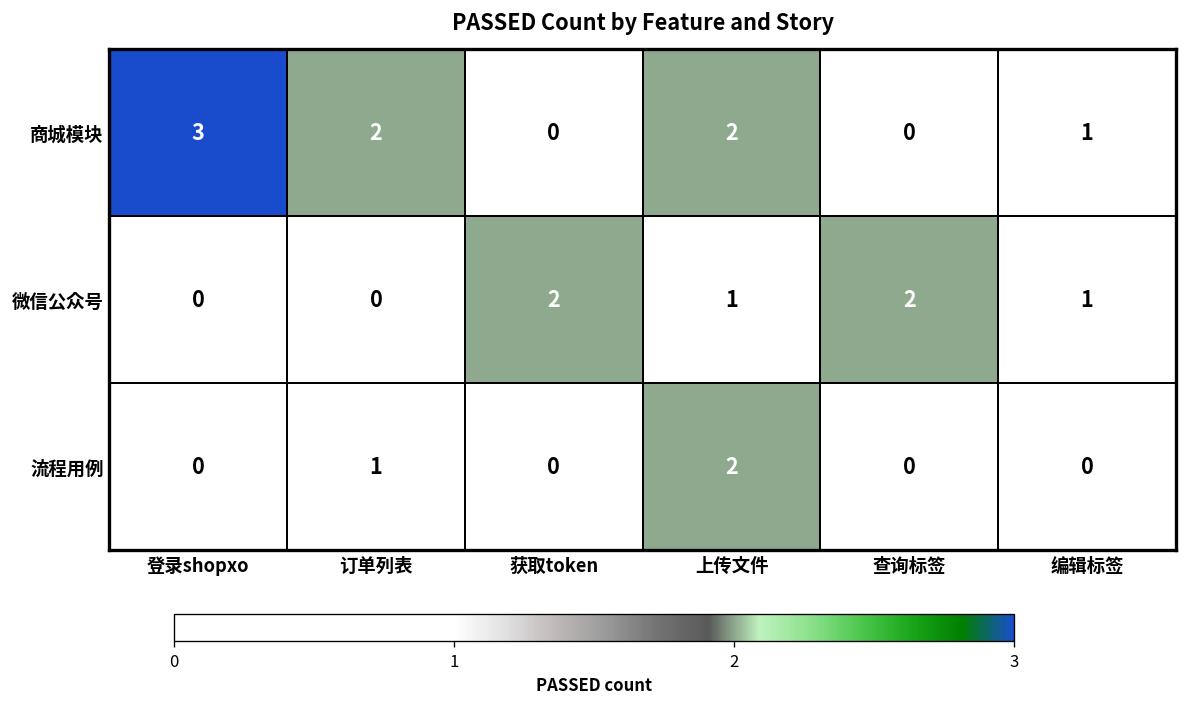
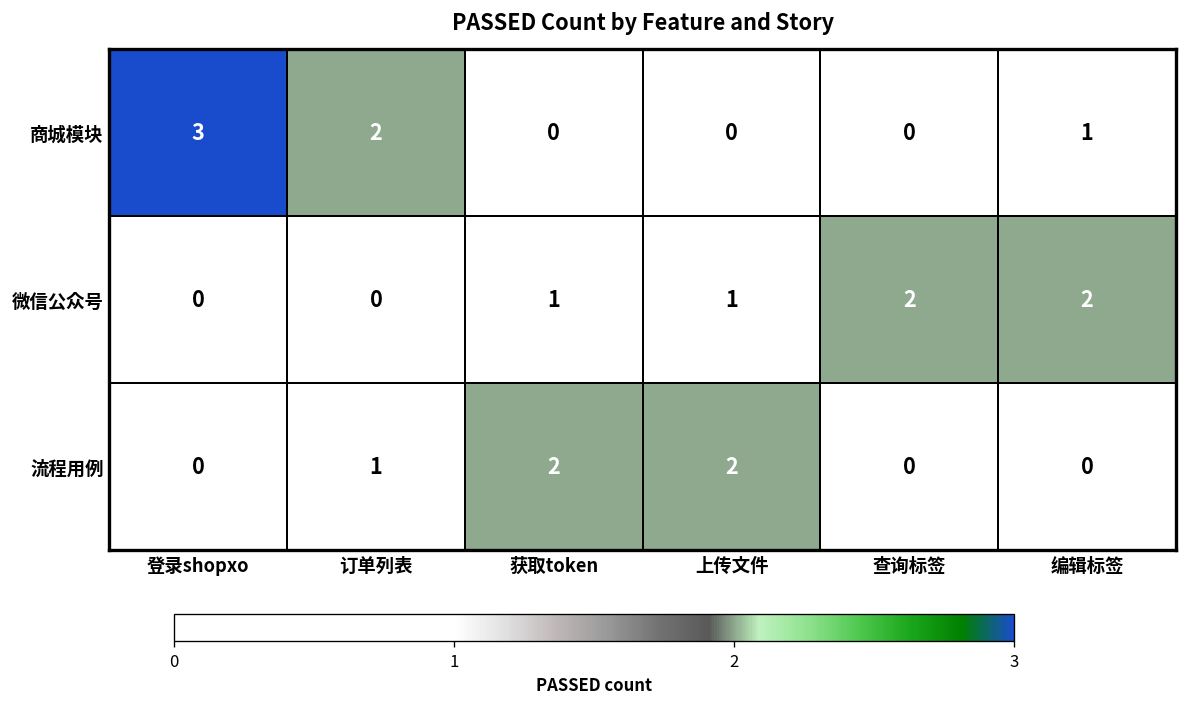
商城模块, 上传文件: 2 -> 0
微信公众号, 获取token: 2 -> 1
微信公众号, 编辑标签: 1 -> 2
流程用例, 获取token: 0 -> 2
